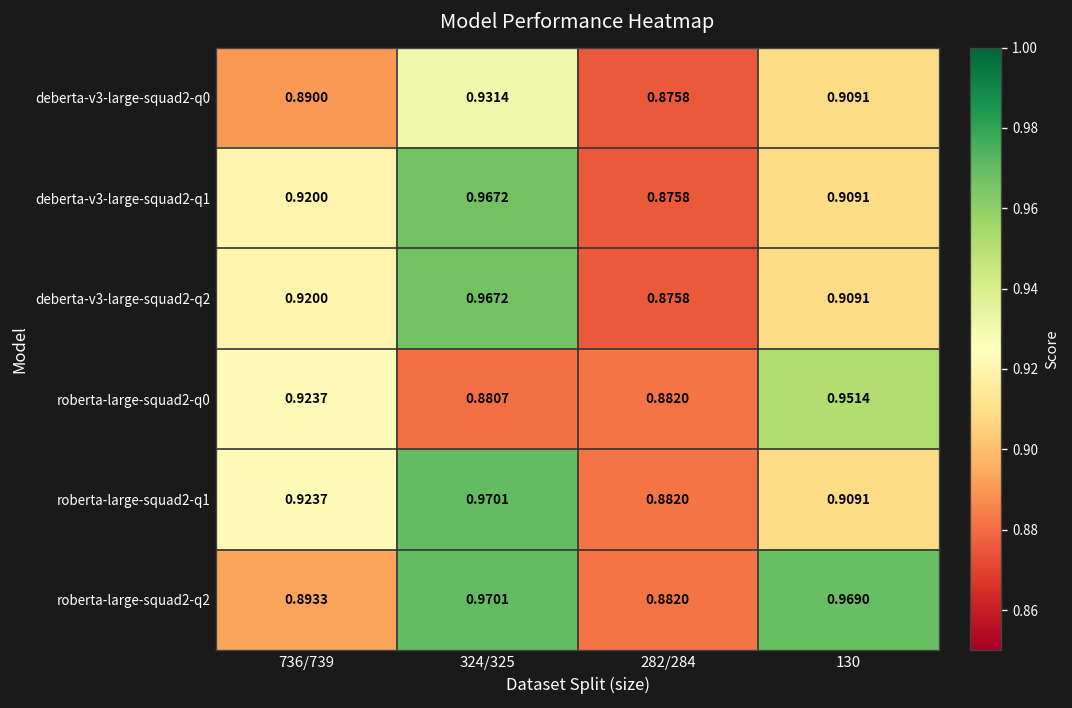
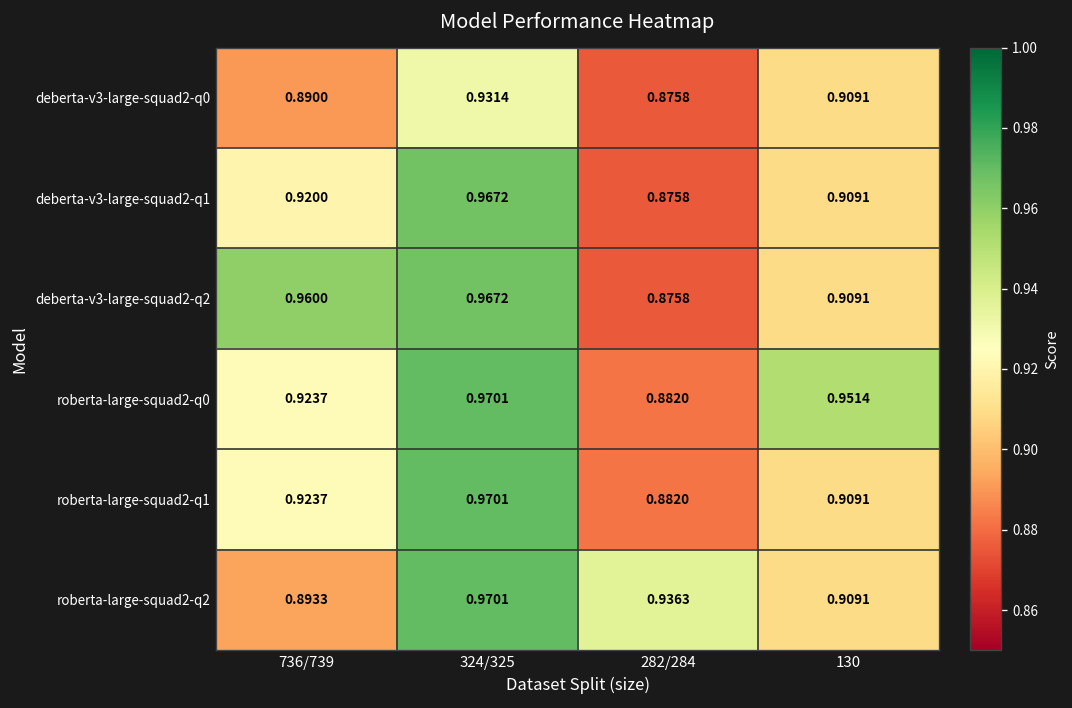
deberta-v3-large-squad2-q2, 736/739: 0.9200 -> 0.9600
roberta-large-squad2-q0, 324/325: 0.8807 -> 0.9701
roberta-large-squad2-q2, 282/284: 0.8820 -> 0.9363
roberta-large-squad2-q2, 130: 0.9690 -> 0.9091
